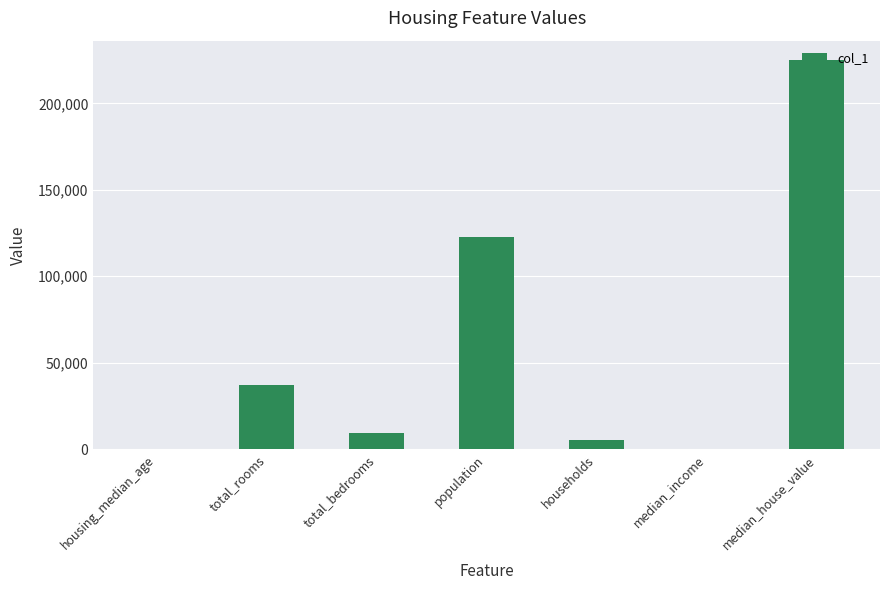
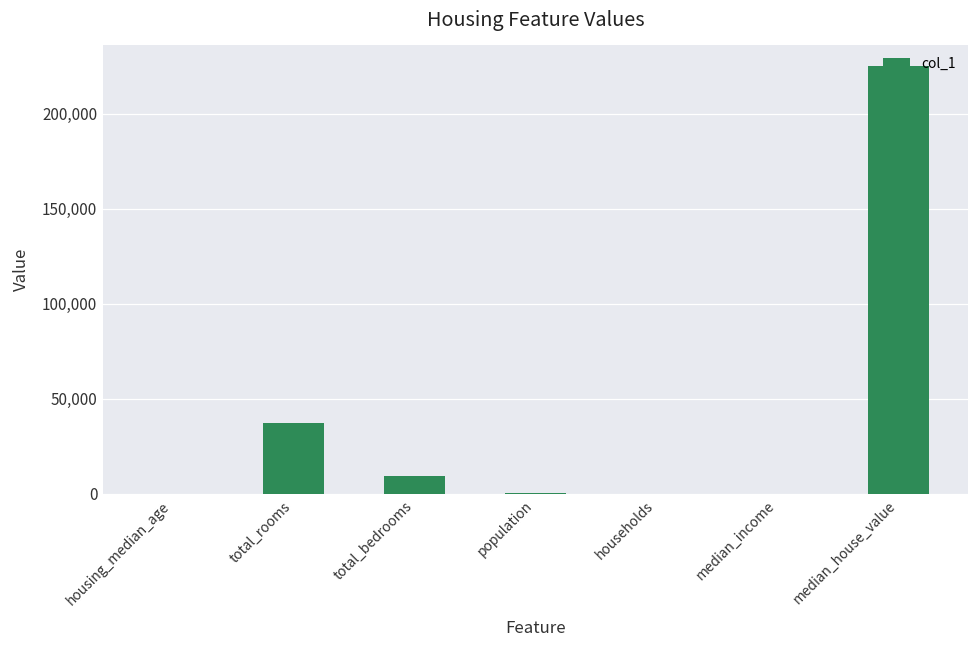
population: 123,000 -> 0
households: 5,000 -> 0
